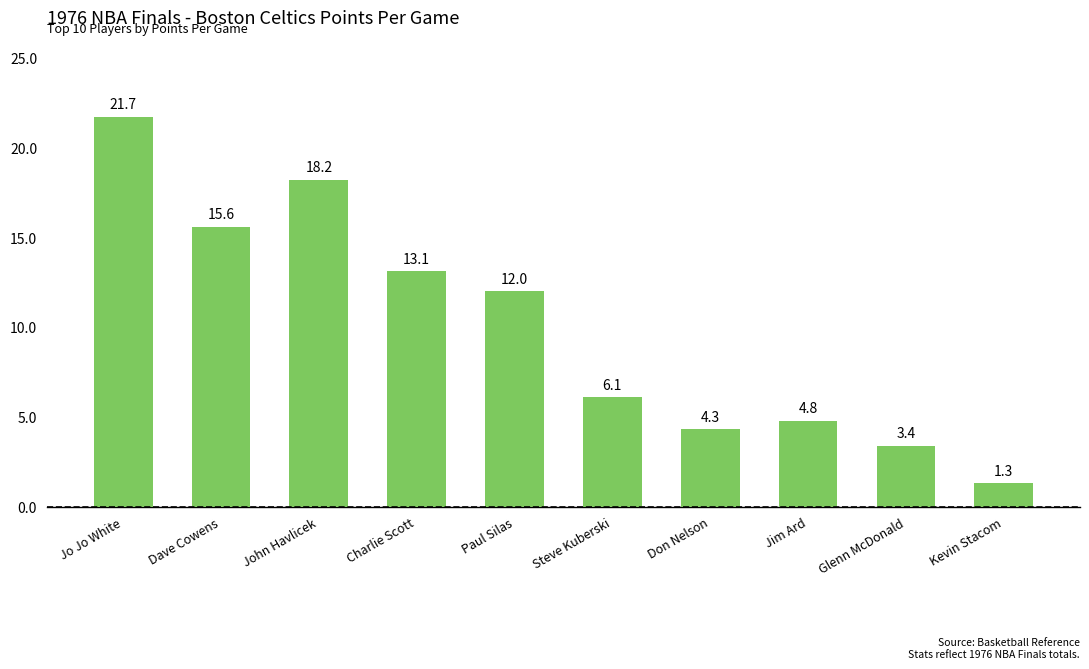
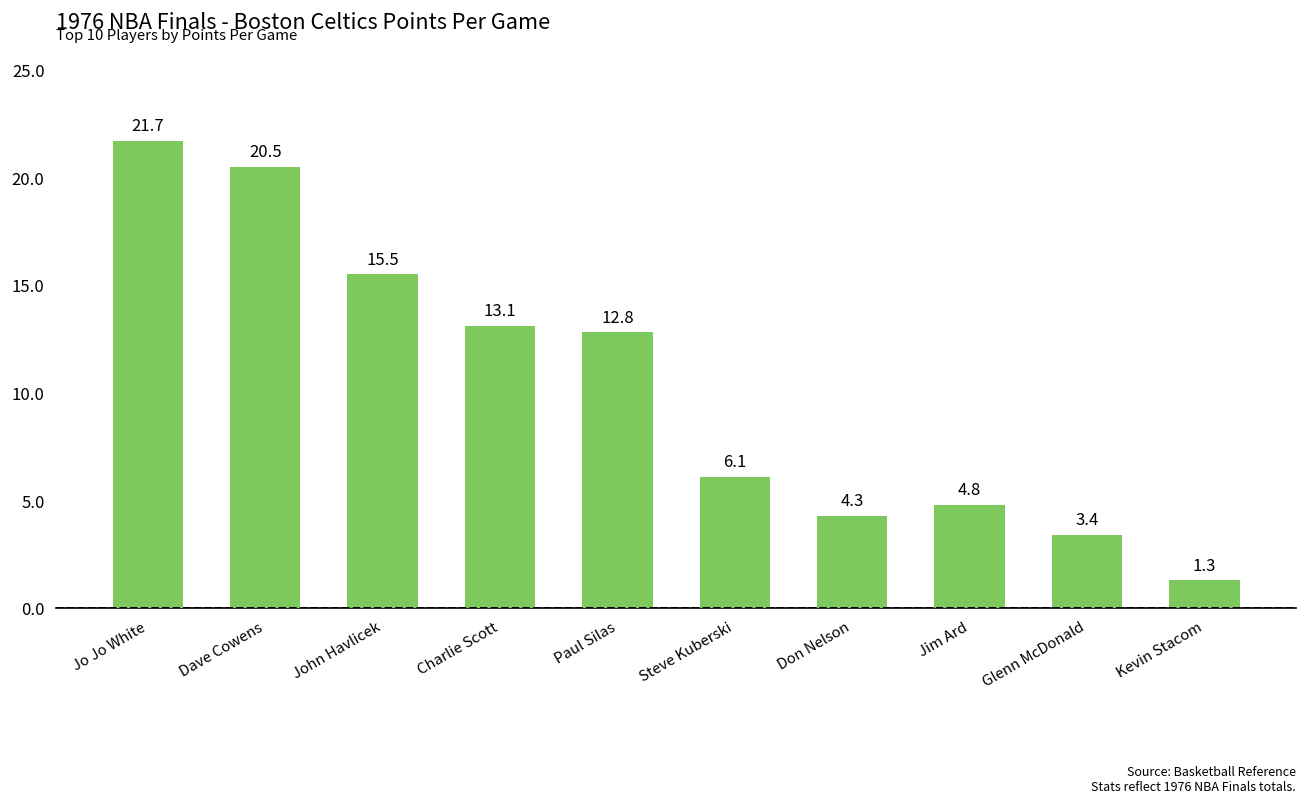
Dave Cowens: 15.6 -> 20.5
John Havlicek: 18.2 -> 15.5
Paul Silas: 12.0 -> 12.8
